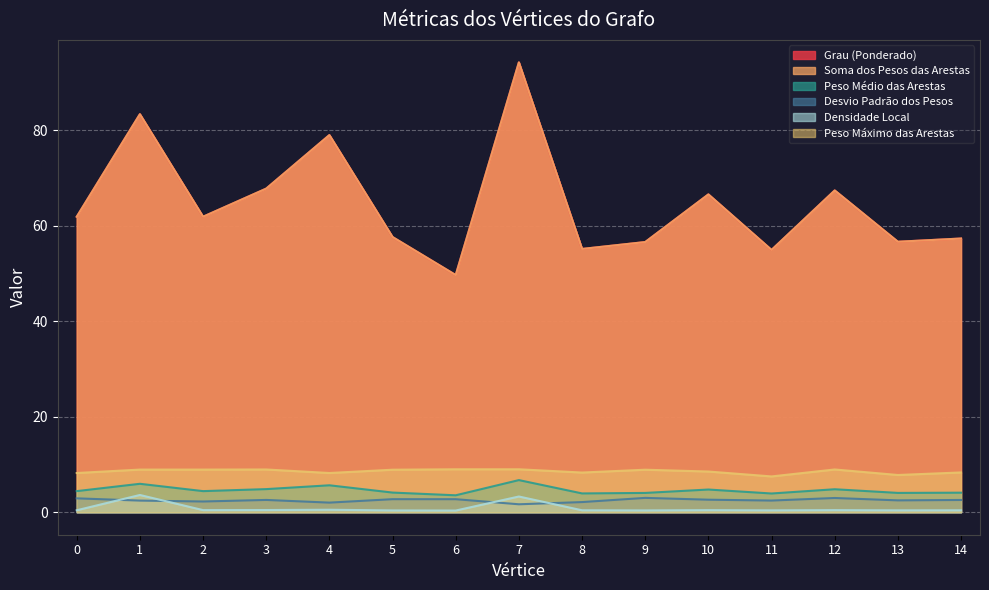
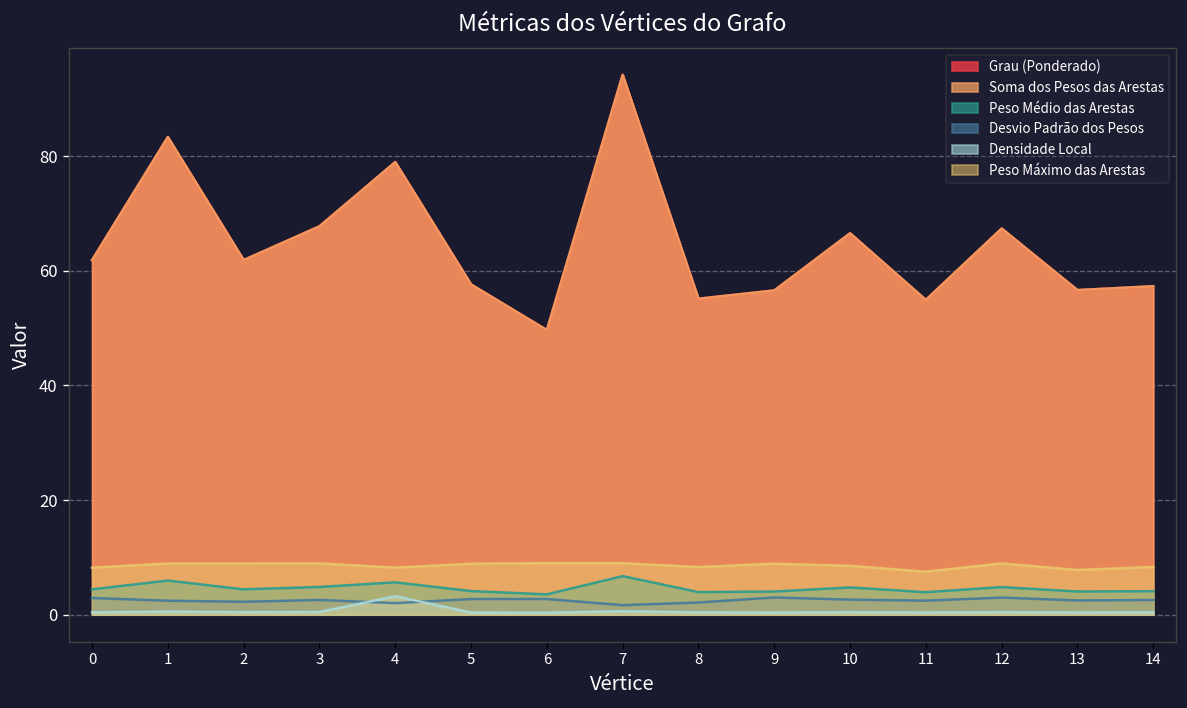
Densidade Local, 1: 4 -> 1
Densidade Local, 4: 1 -> 3
Densidade Local, 7: 3 -> 1
